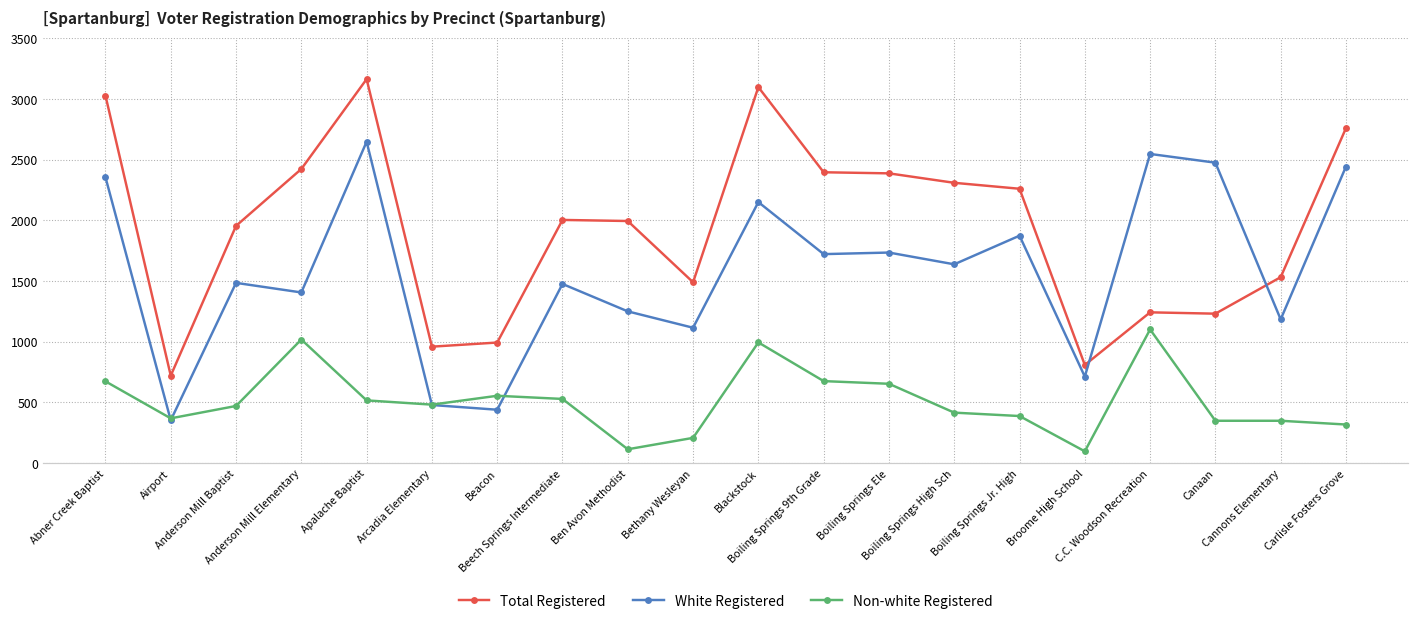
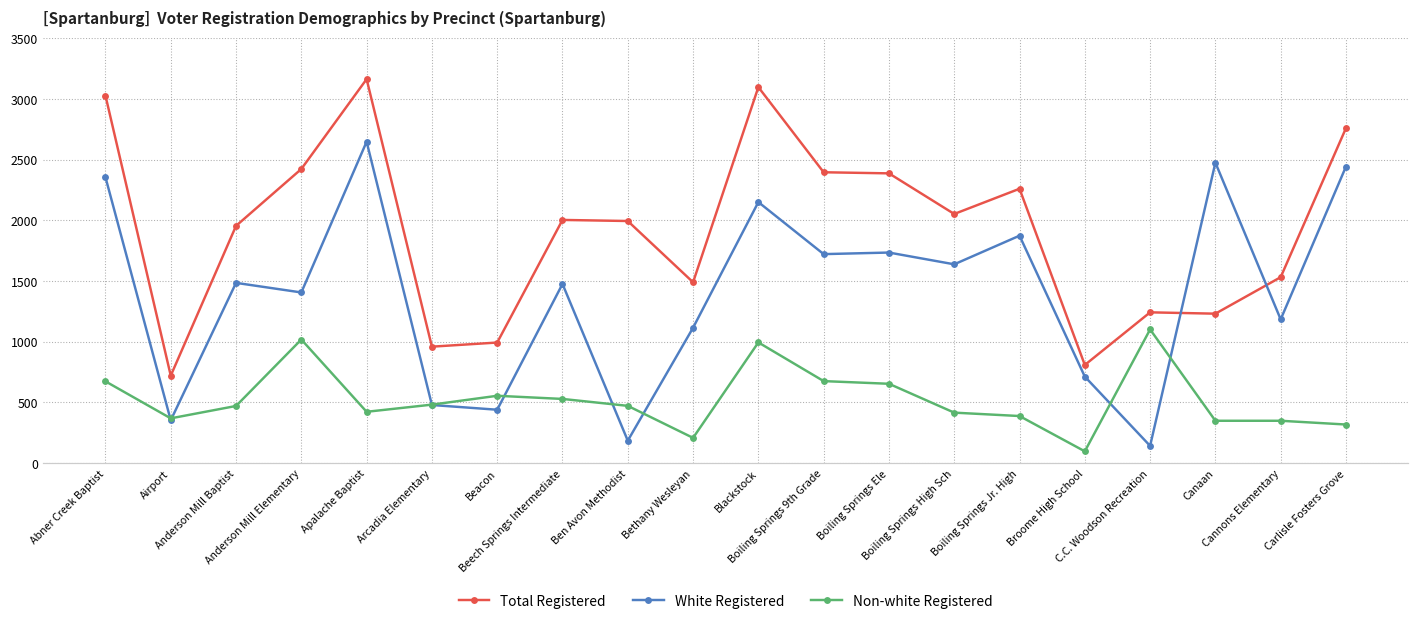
Non-white Registered, Apalache Baptist: 520 -> 420
White Registered, Ben Avon Methodist: 1250 -> 180
Non-white Registered, Ben Avon Methodist: 110 -> 470
Total Registered, Boiling Springs High Sch: 2310 -> 2050
White Registered, C.C. Woodson Recreation: 2550 -> 140
